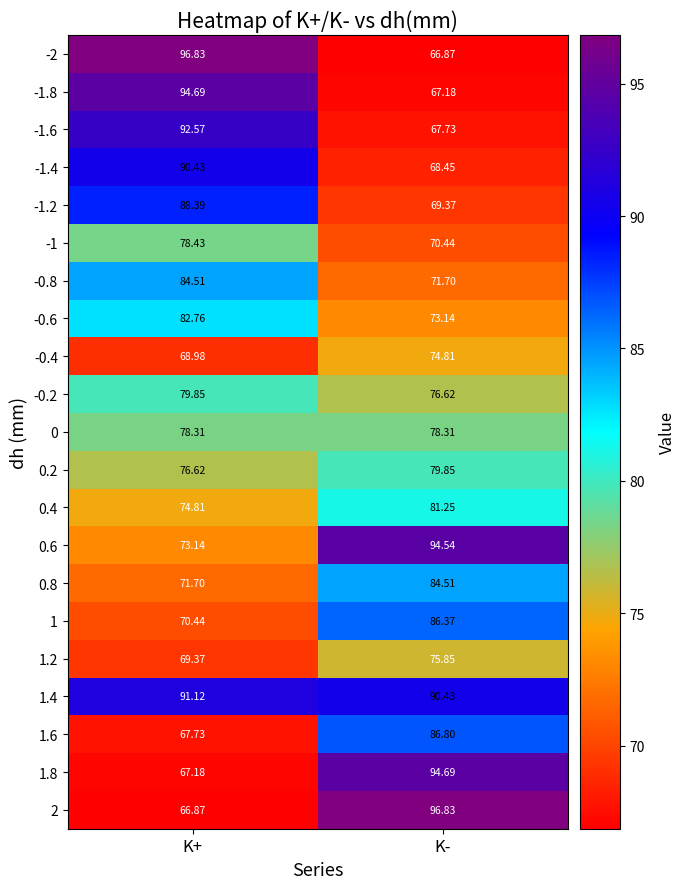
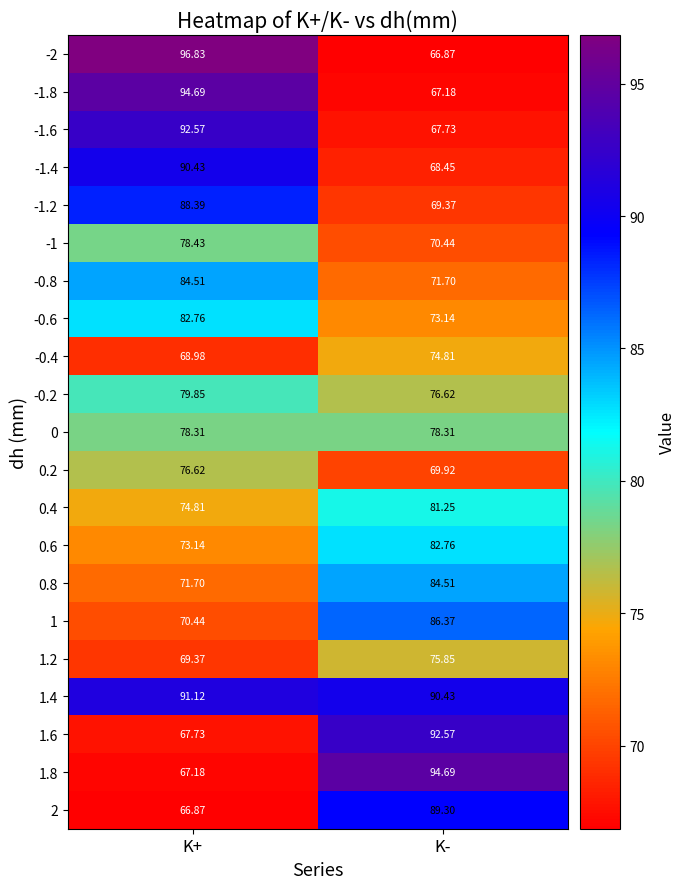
0.2, K-: 79.85 -> 69.92
0.6, K-: 94.54 -> 82.76
1.6, K-: 86.80 -> 92.57
2, K-: 96.83 -> 89.30
